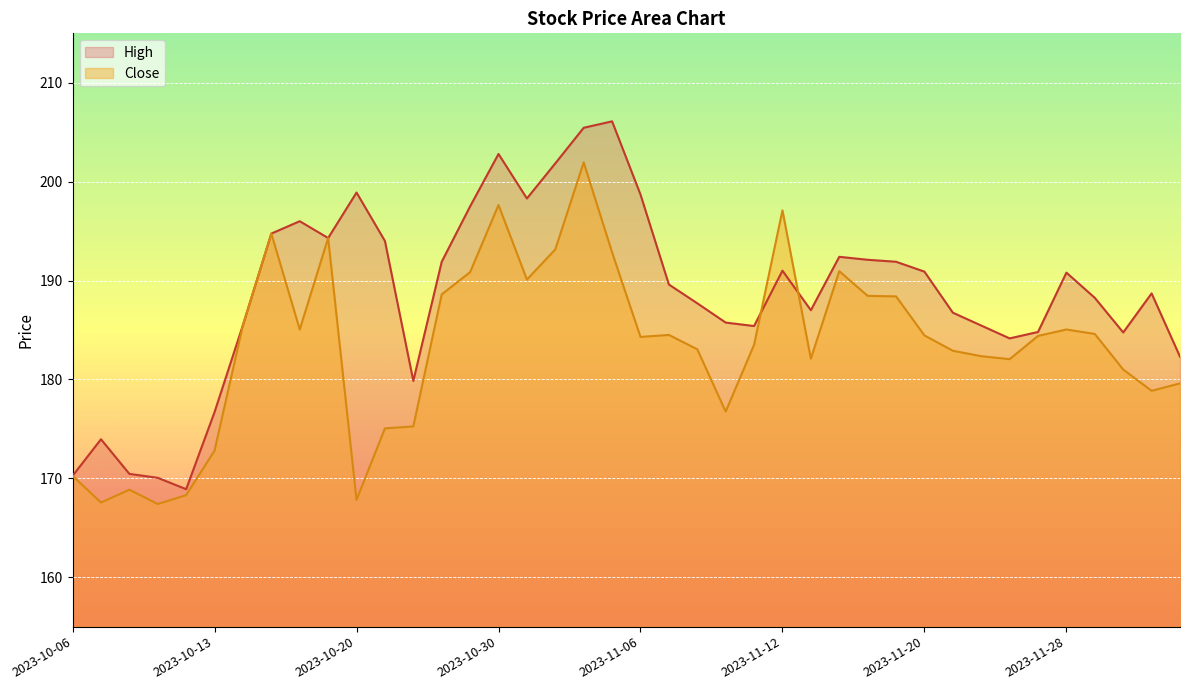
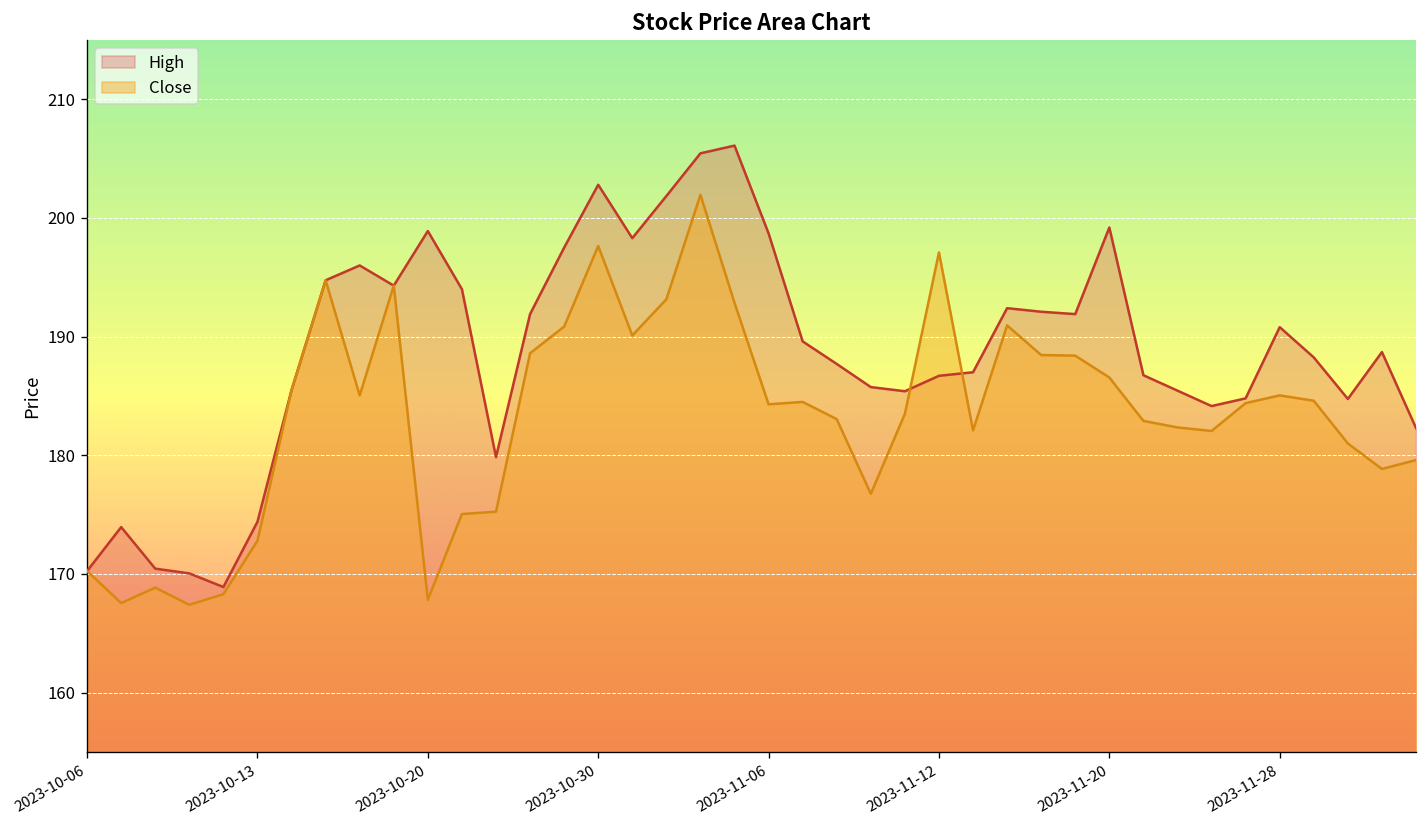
High, 2023-10-13: 177 -> 174
High, 2023-11-12: 191 -> 187
High, 2023-11-20: 191 -> 199
Close, 2023-11-20: 184 -> 187
